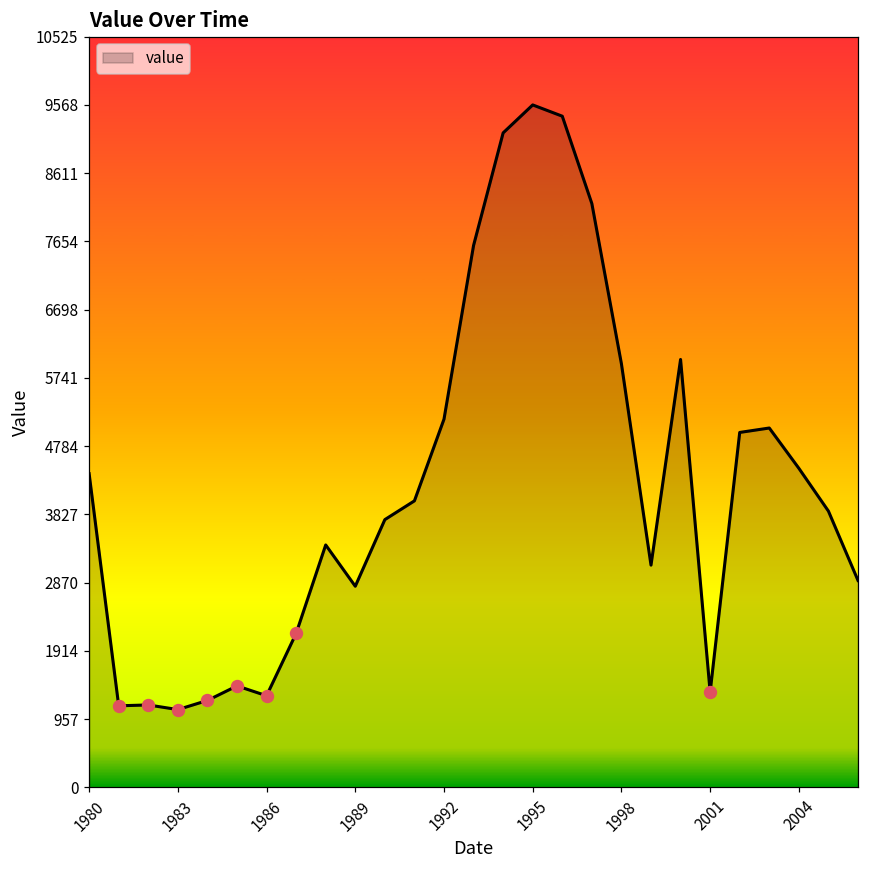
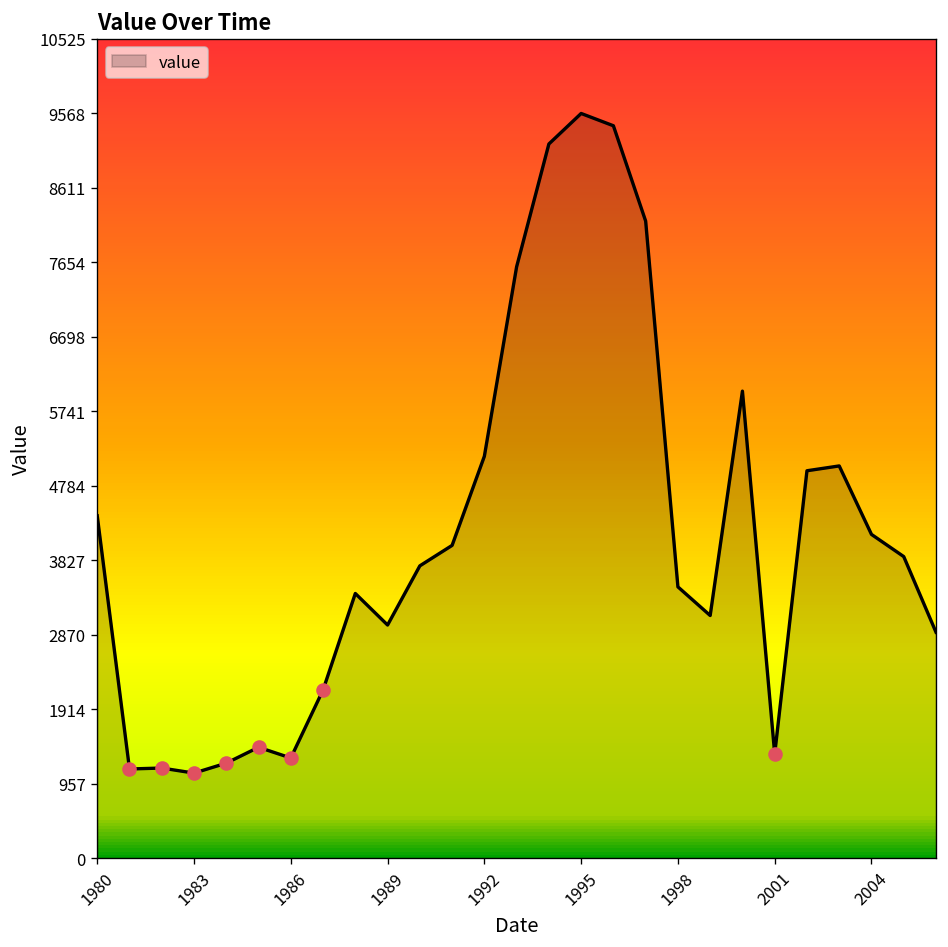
value, 1989: 2800 -> 3000
value, 1998: 5900 -> 3500
value, 2004: 4500 -> 4200
